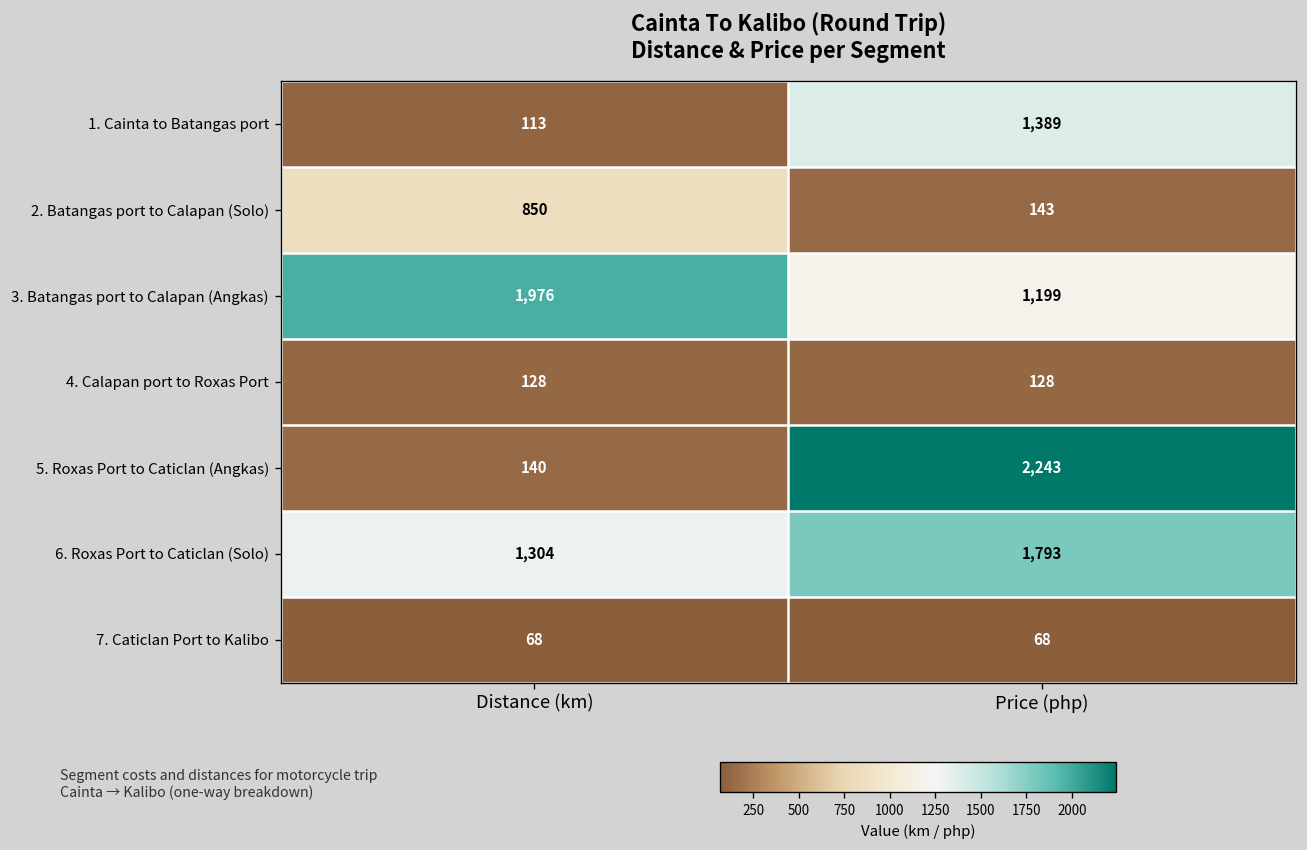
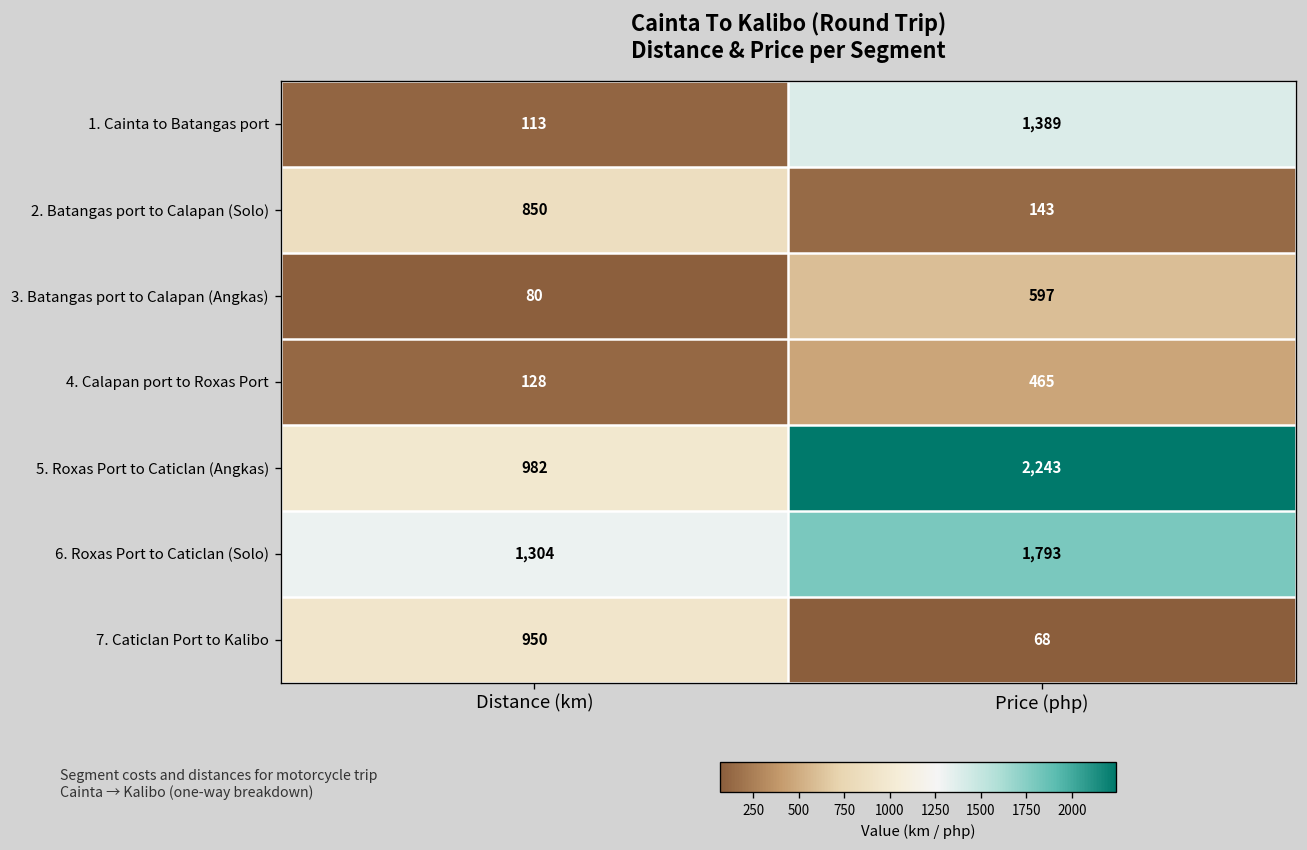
3. Batangas port to Calapan (Angkas), Distance (km): 1,976 -> 80
3. Batangas port to Calapan (Angkas), Price (php): 1,199 -> 597
4. Calapan port to Roxas Port, Price (php): 128 -> 465
5. Roxas Port to Caticlan (Angkas), Distance (km): 140 -> 982
7. Caticlan Port to Kalibo, Distance (km): 68 -> 950
